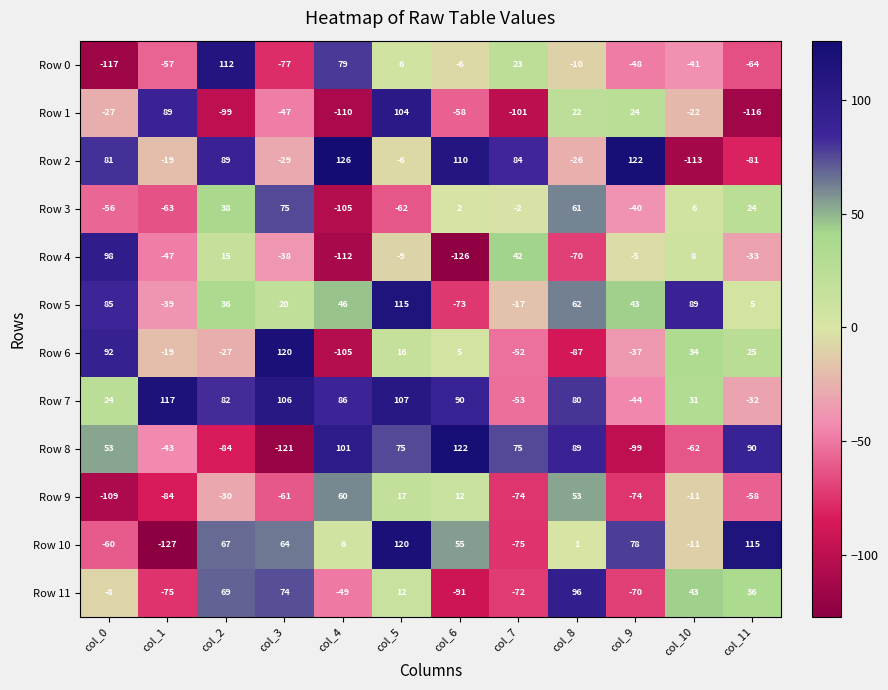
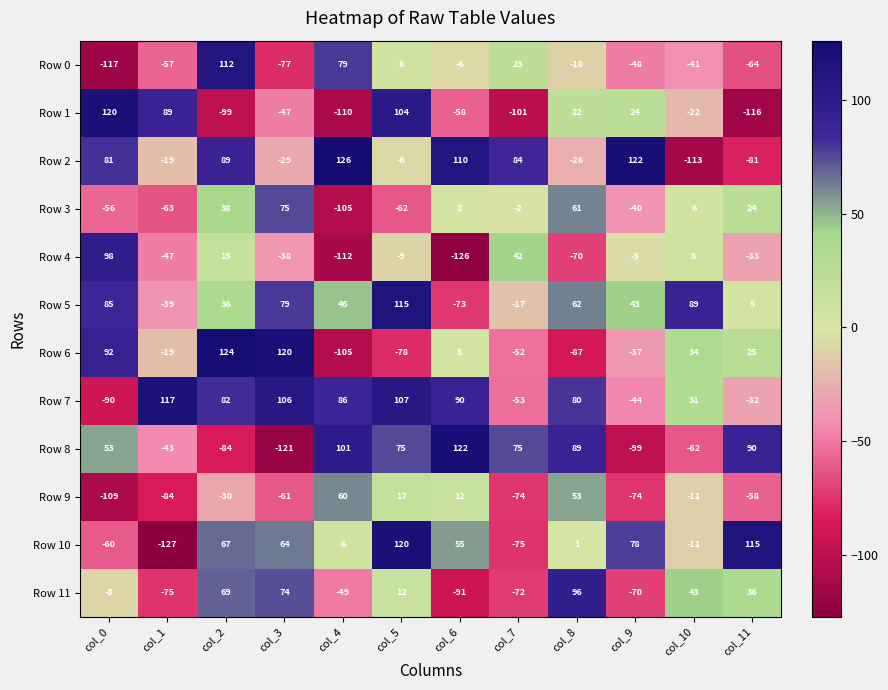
Row 1, col_0: -27 -> 120
Row 5, col_3: 20 -> 79
Row 6, col_2: -27 -> 124
Row 6, col_5: 16 -> -78
Row 7, col_0: 24 -> -90
